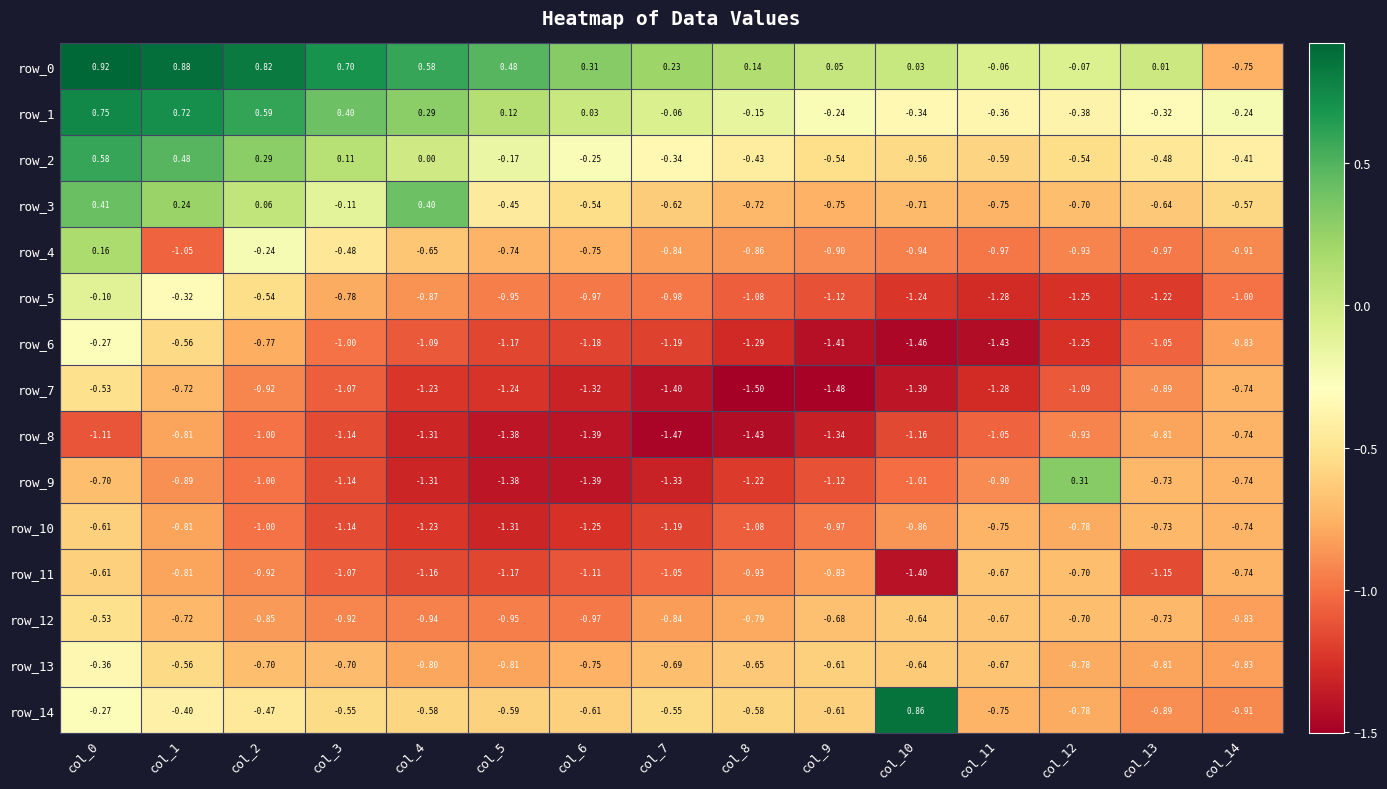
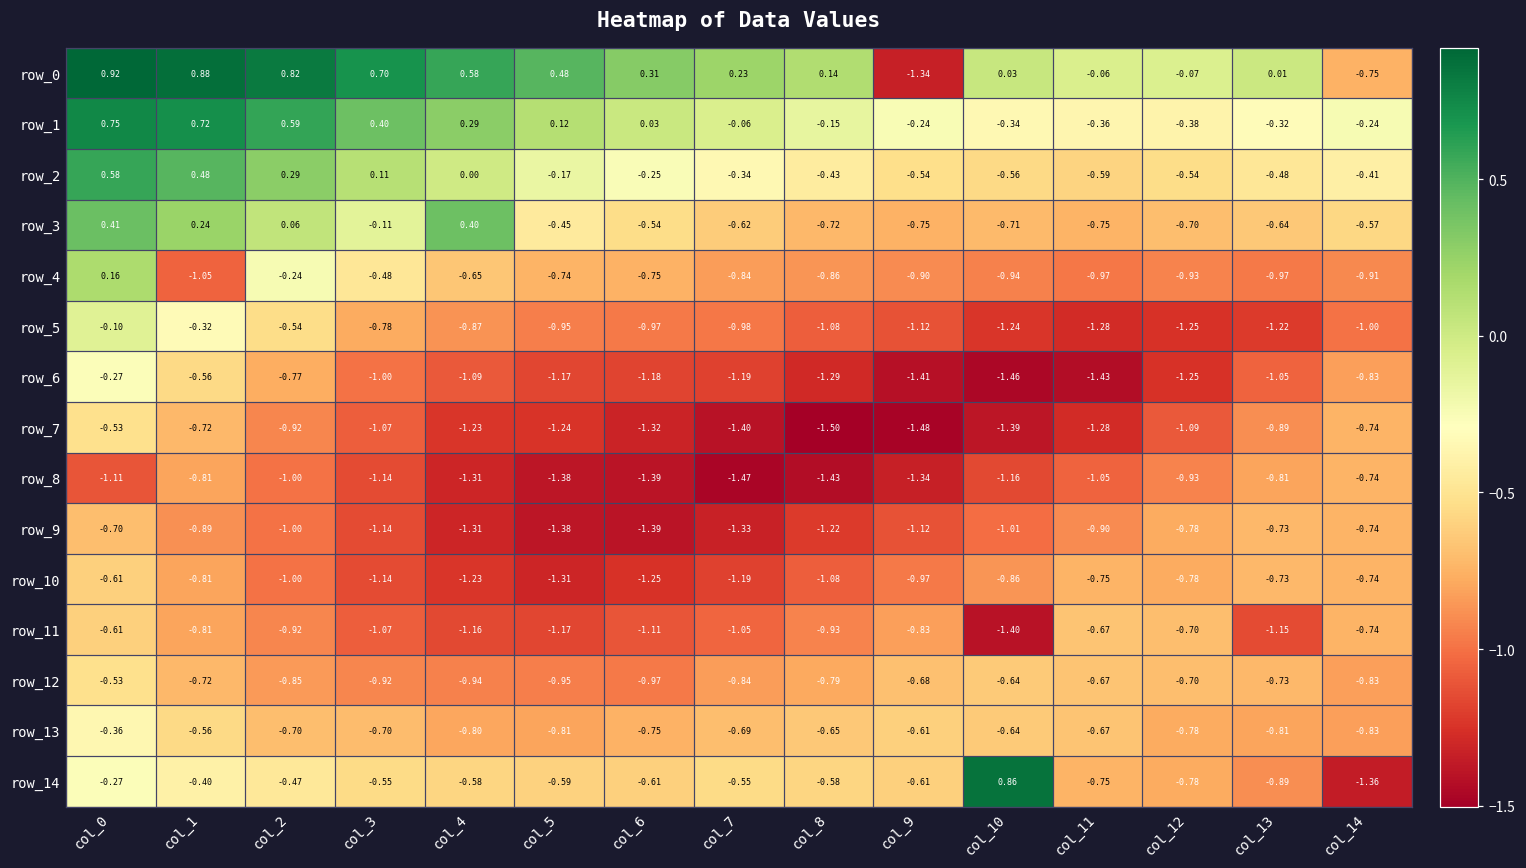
row_0, col_9: 0.05 -> -1.34
row_9, col_12: 0.31 -> -0.78
row_14, col_14: -0.91 -> -1.36
